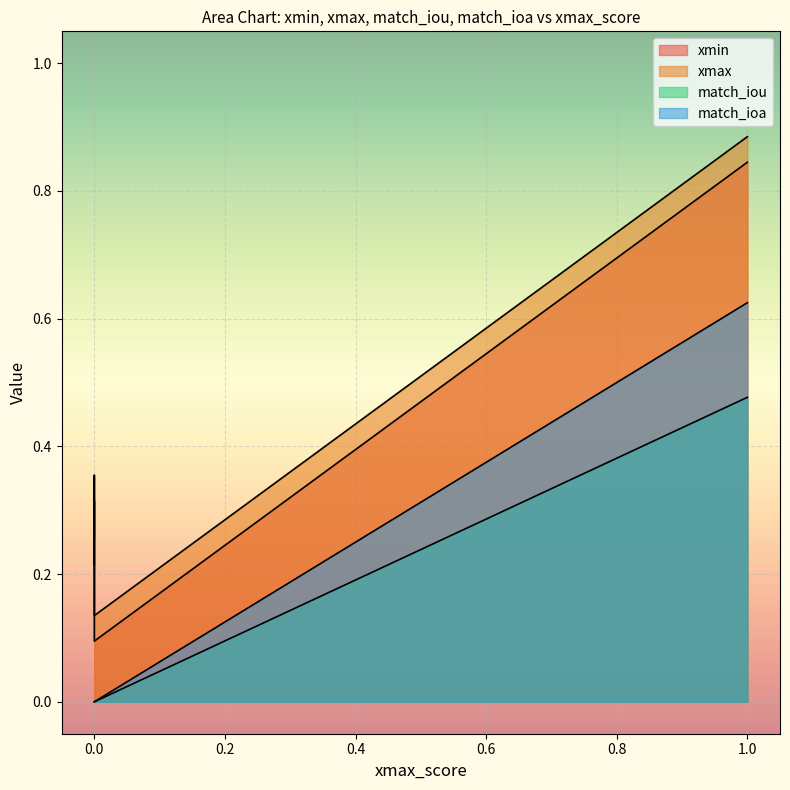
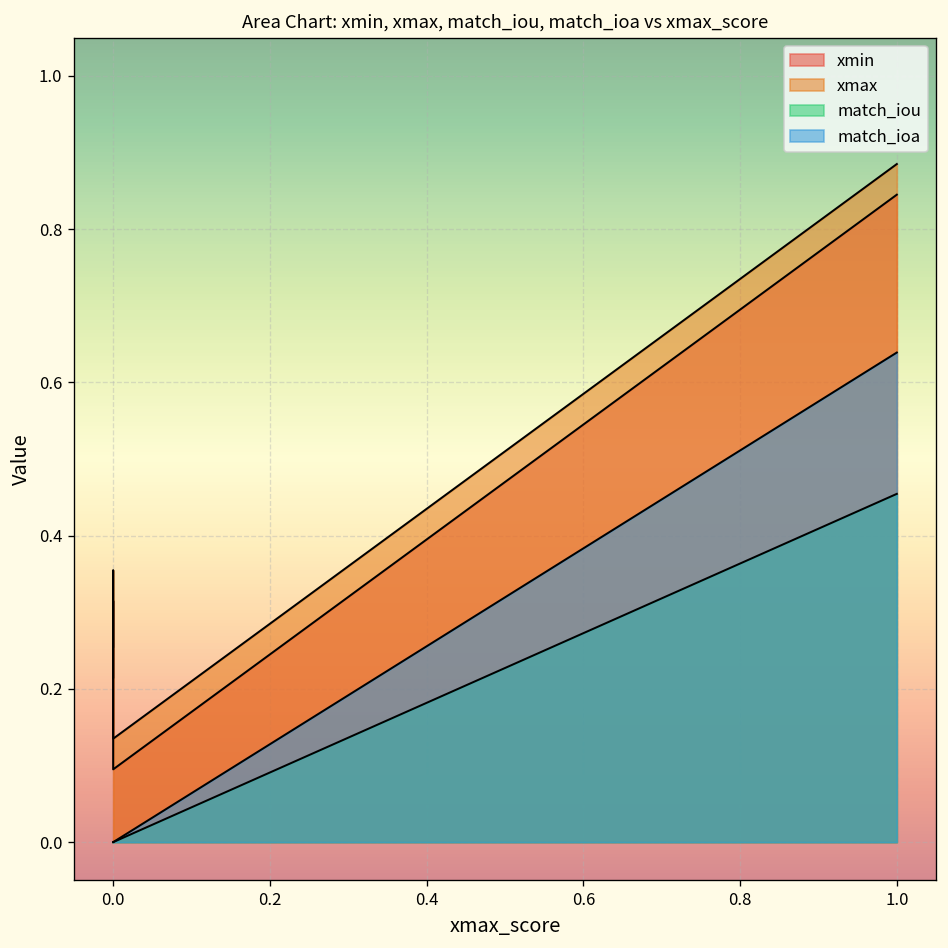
match_iou, 1.0: 0.48 -> 0.45
match_ioa, 1.0: 0.63 -> 0.64
